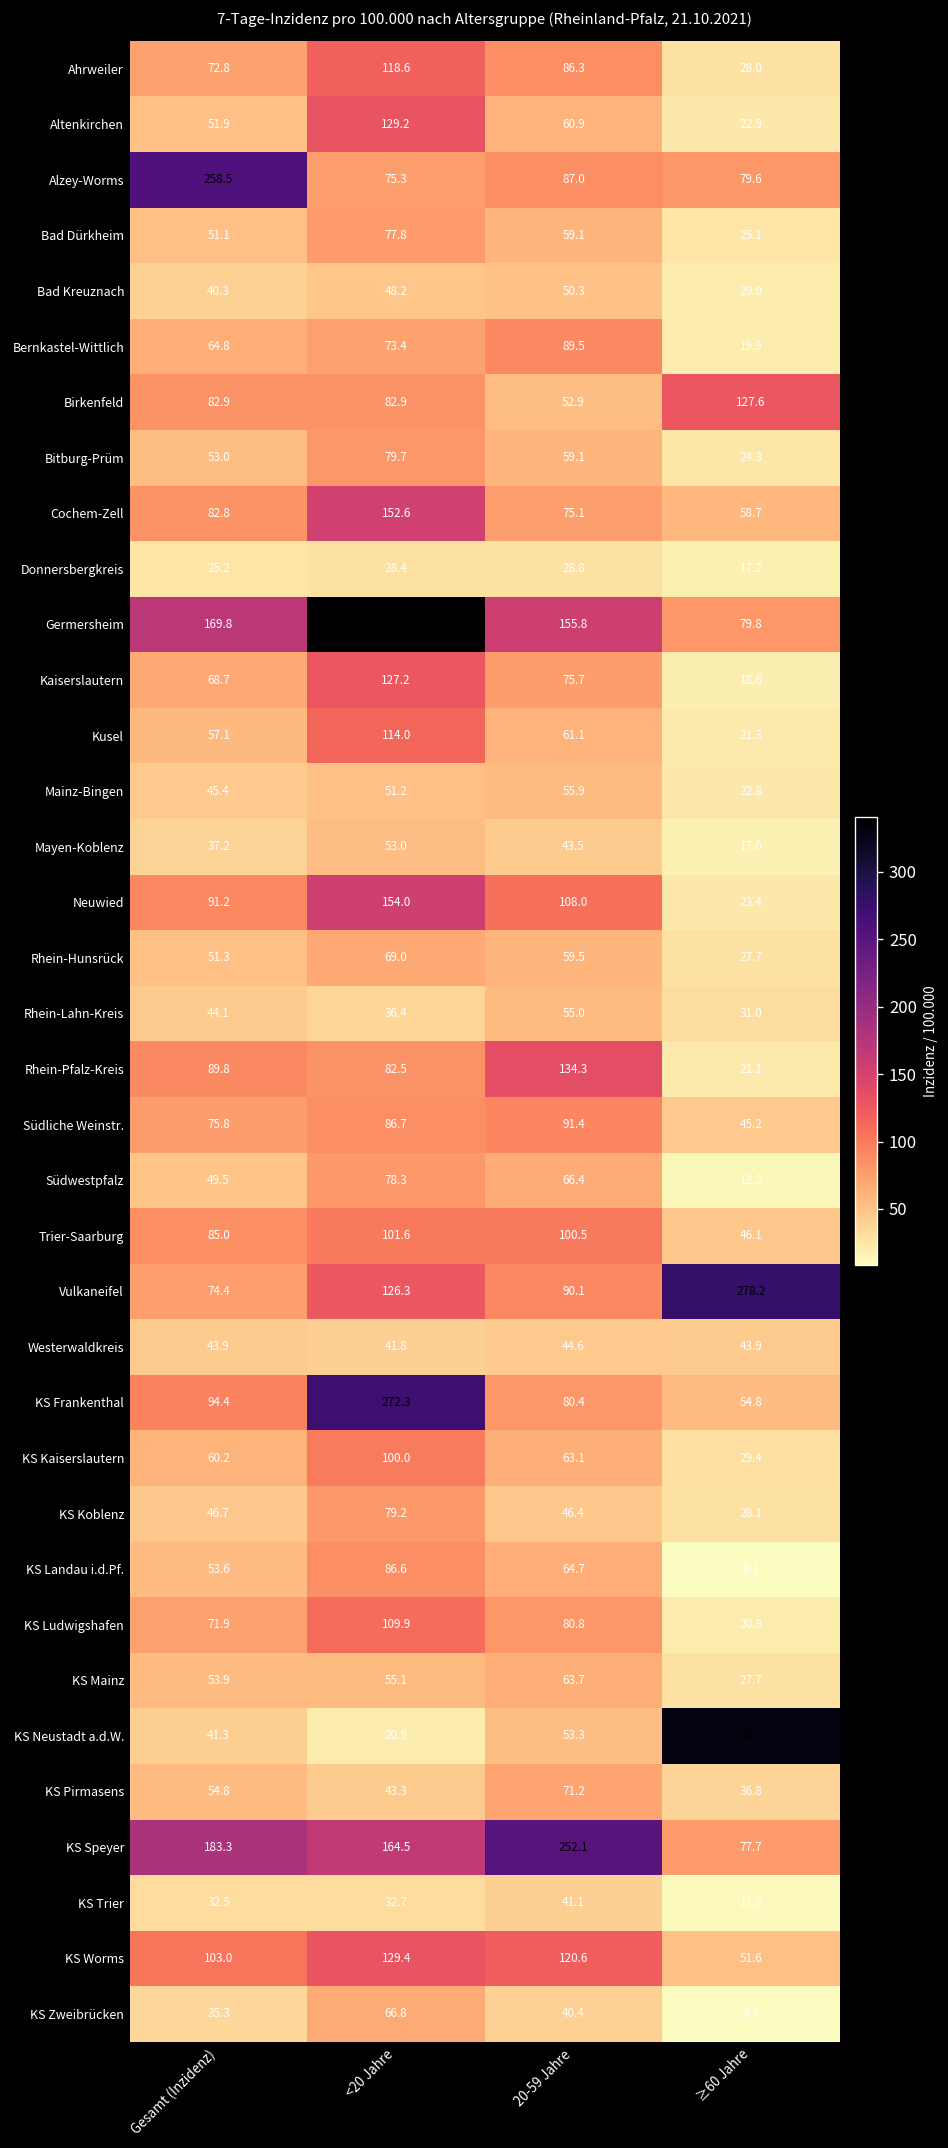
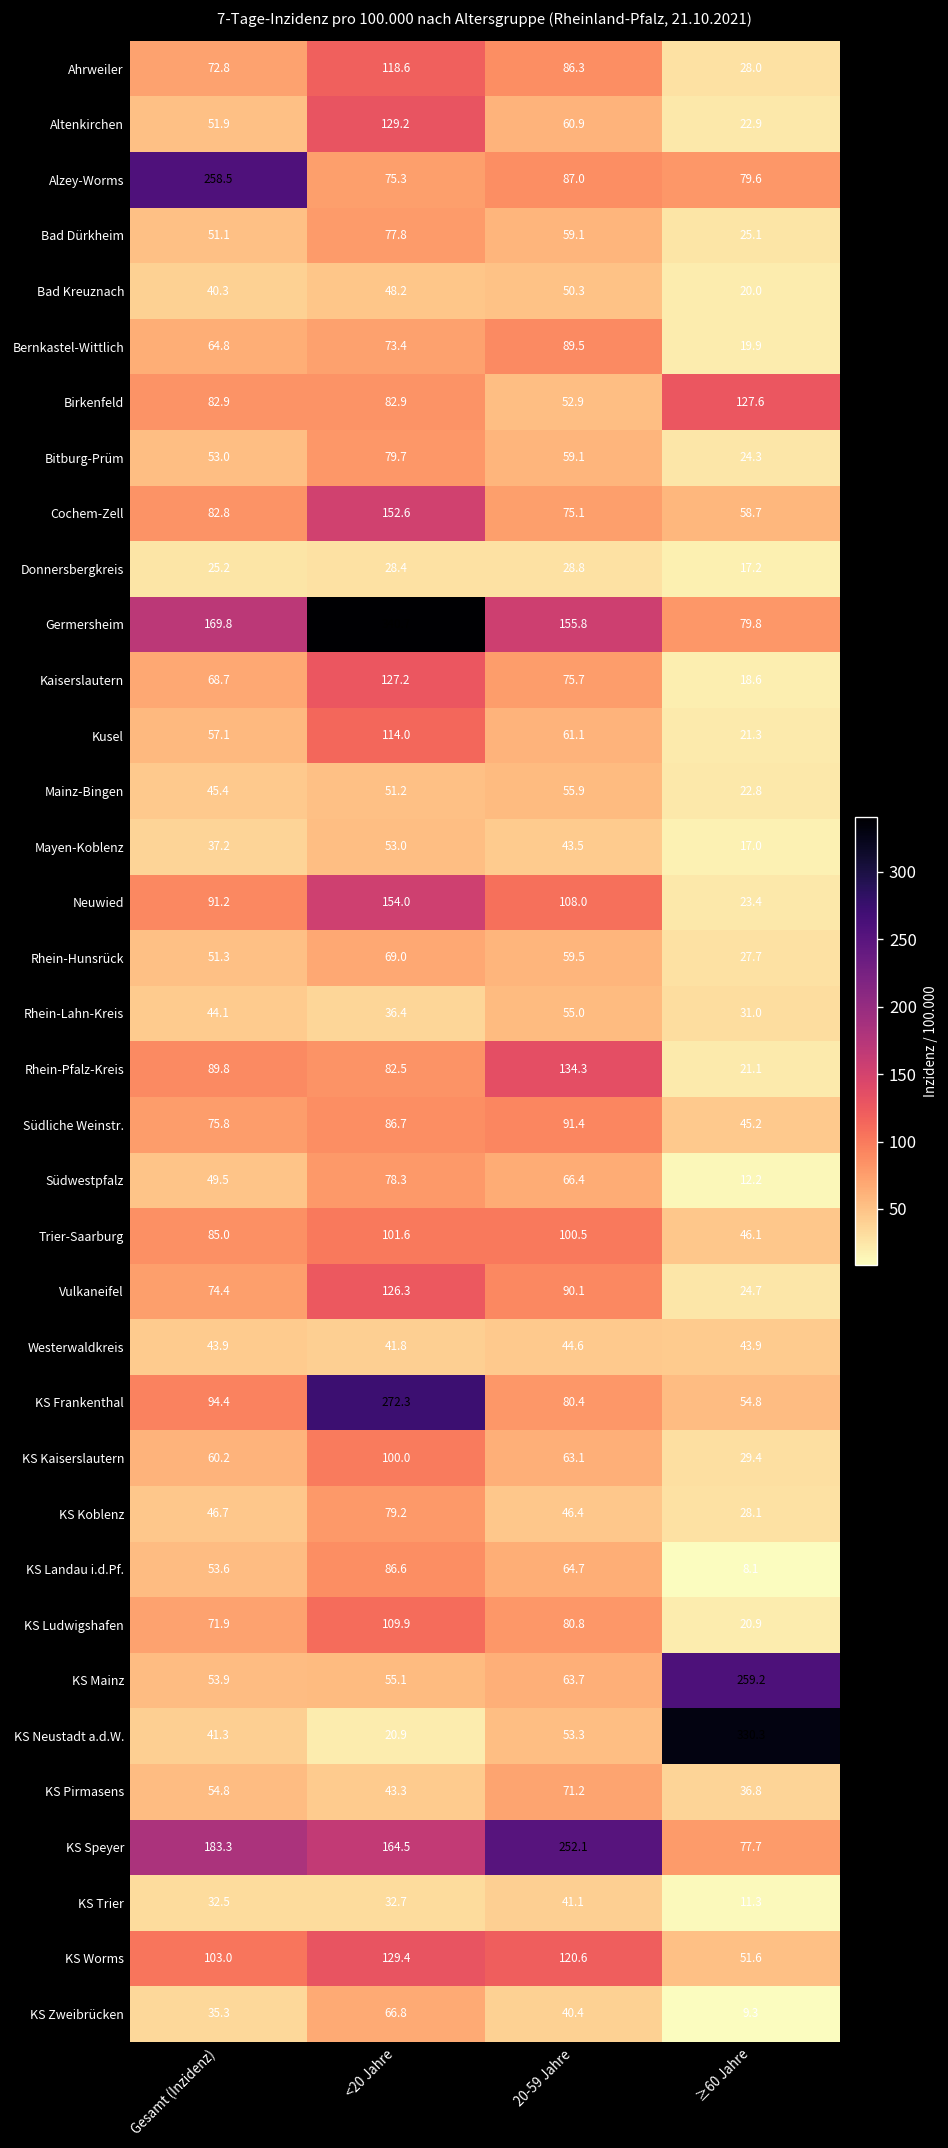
Vulkaneifel, ≥60 Jahre: 278.2 -> 24.7
KS Mainz, ≥60 Jahre: 27.7 -> 259.2
